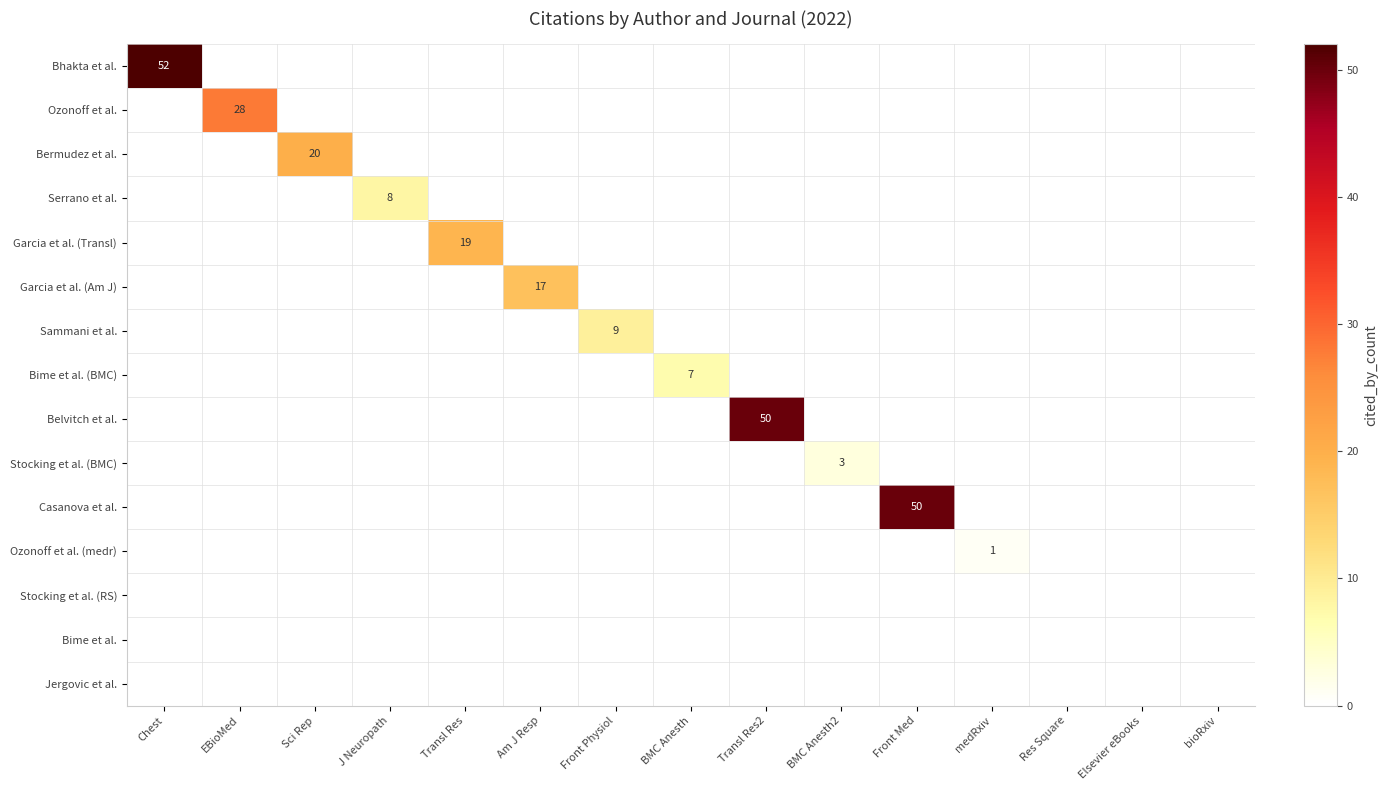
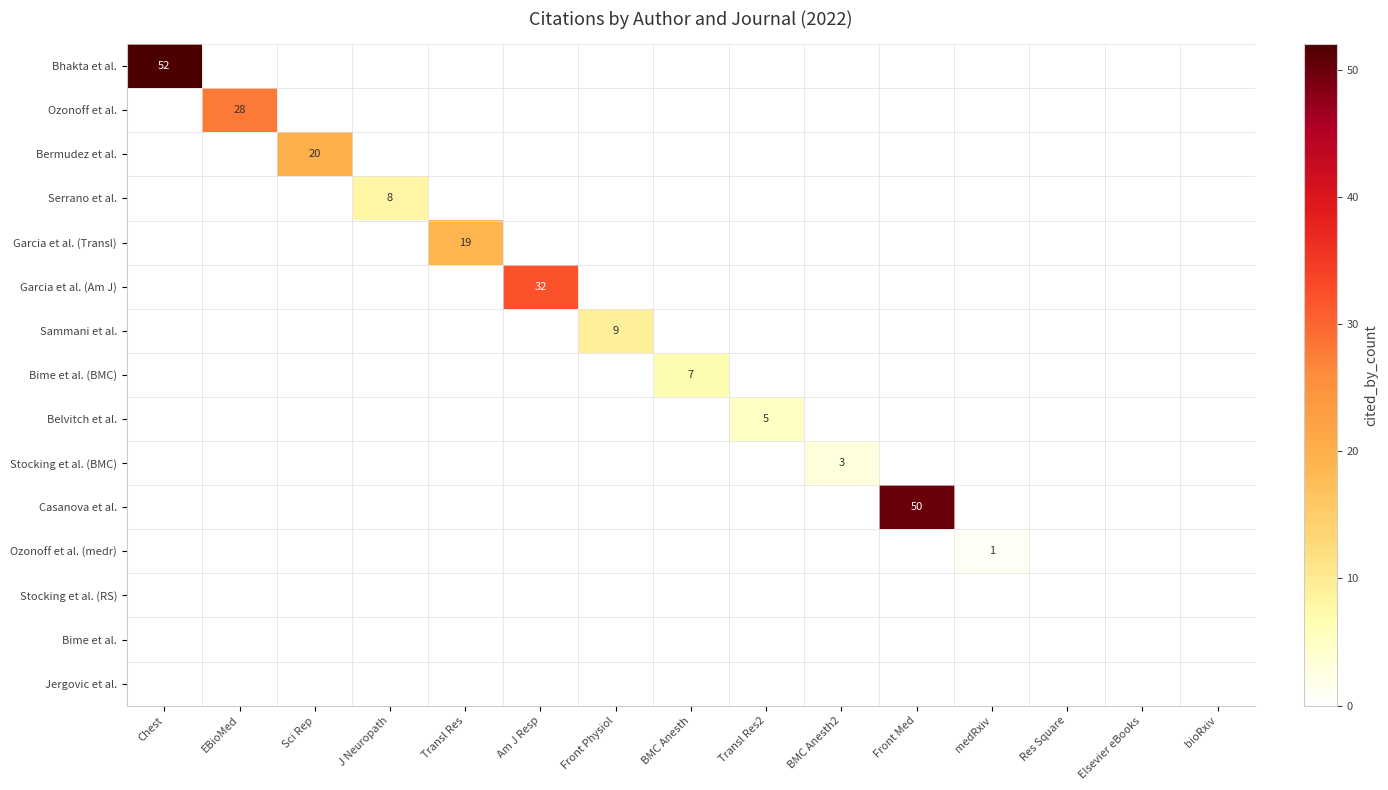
Garcia et al. (Am J), Am J Resp: 17 -> 32
Belvitch et al., Transl Res2: 50 -> 5
